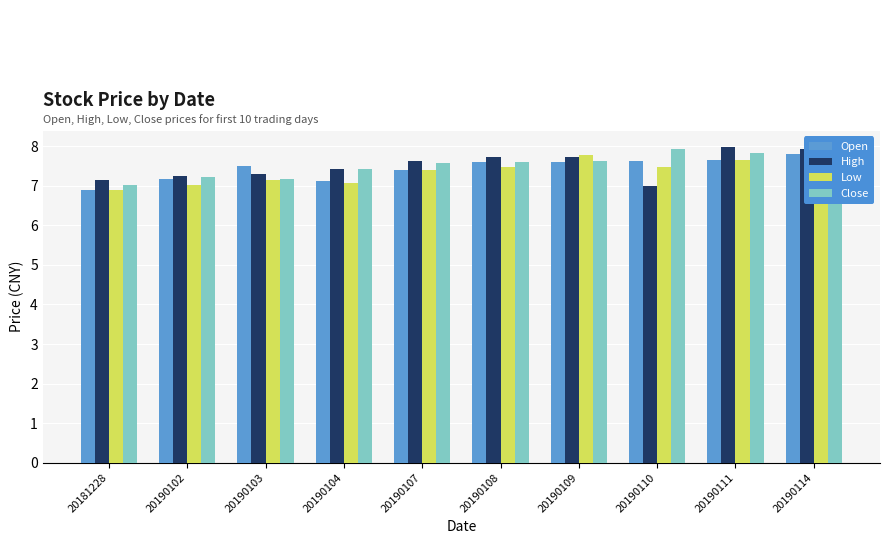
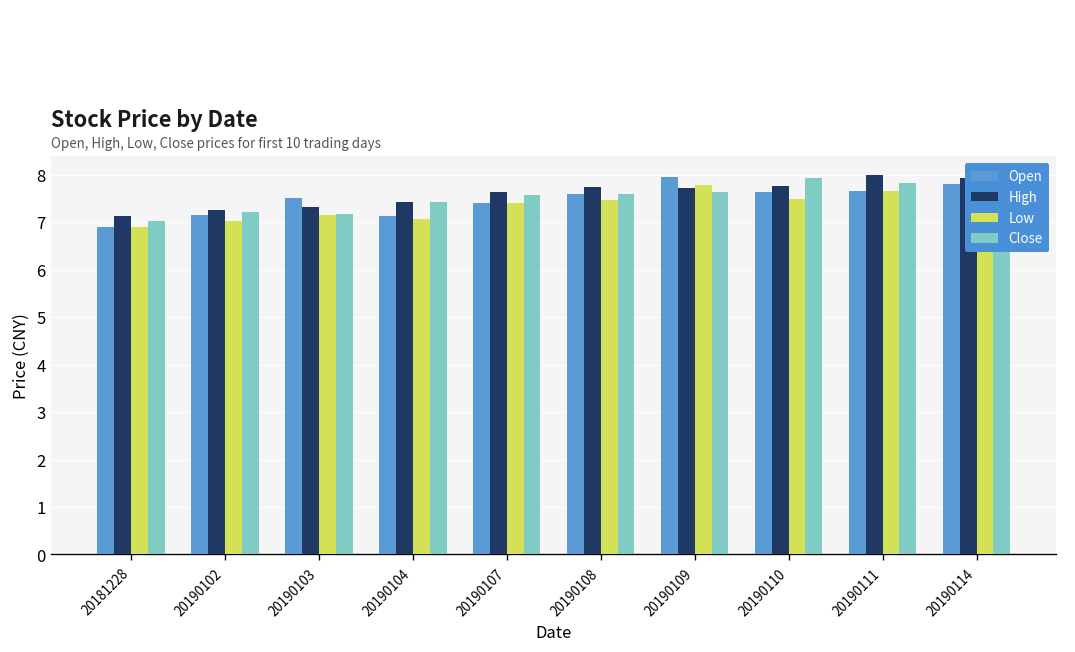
Open, 20190109: 7.6 -> 8.0
High, 20190110: 7.0 -> 7.8
